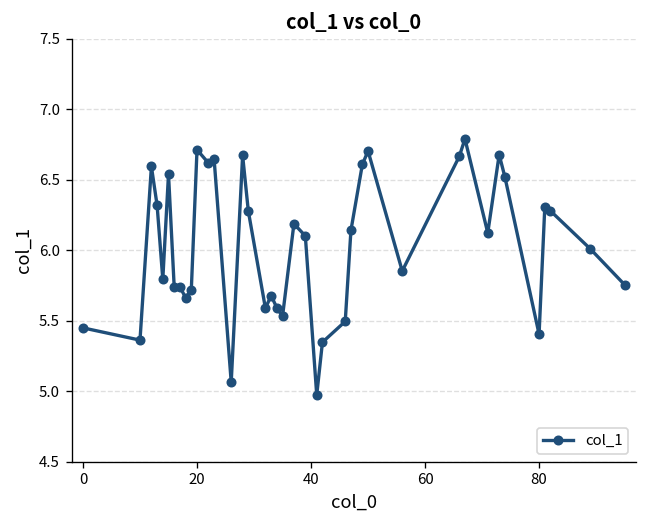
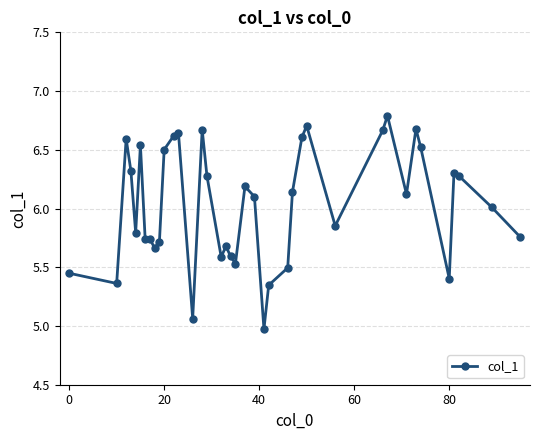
20: 6.71 -> 6.50
